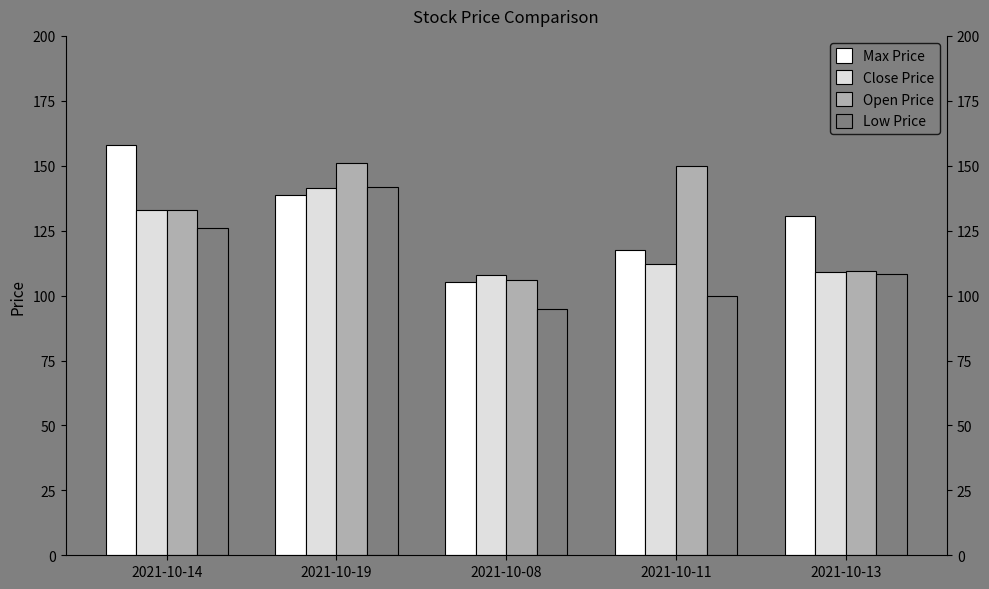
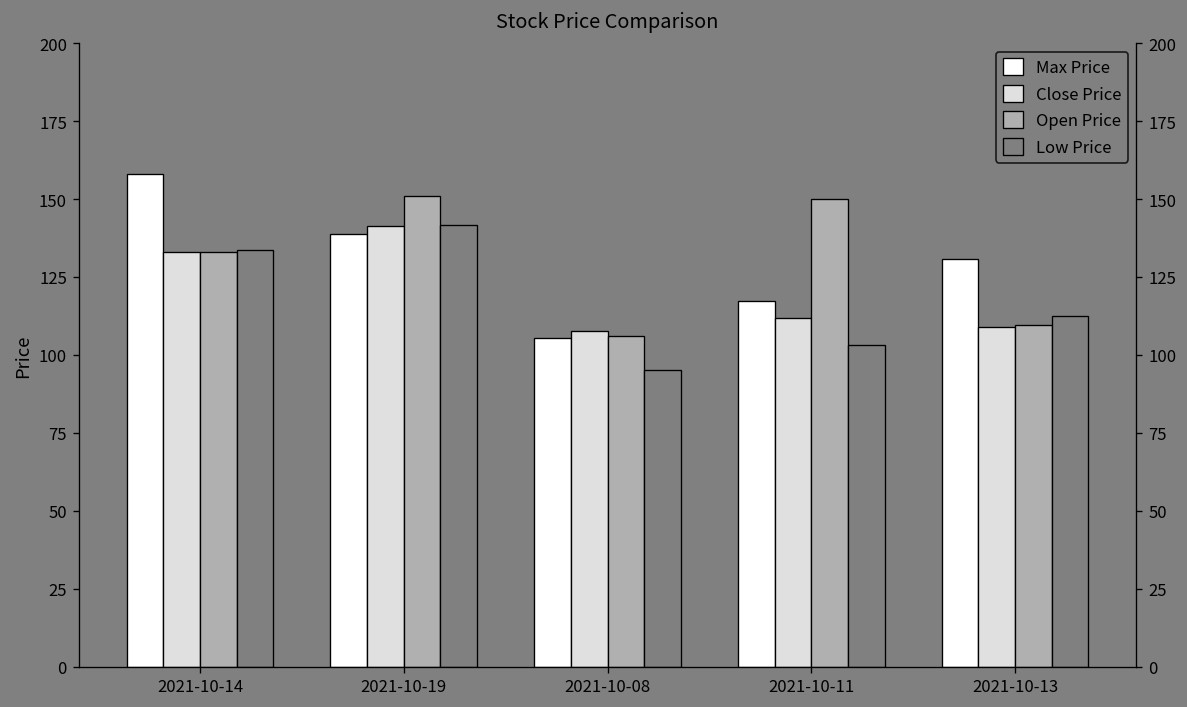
Low Price, 2021-10-14: 126 -> 134
Low Price, 2021-10-11: 100 -> 103
Low Price, 2021-10-13: 108 -> 113
